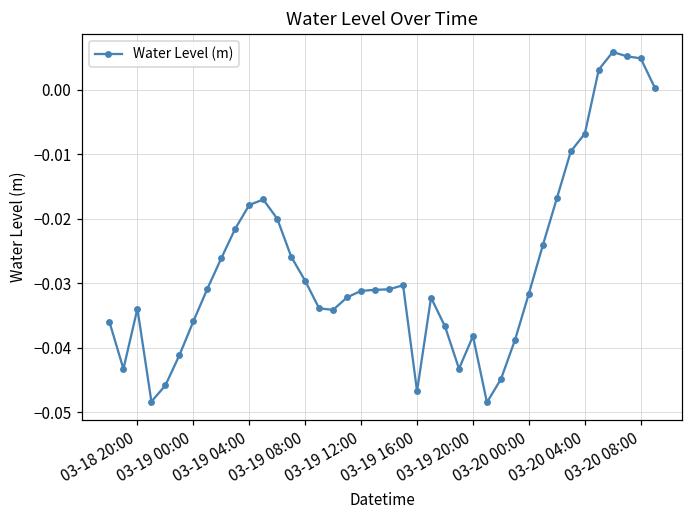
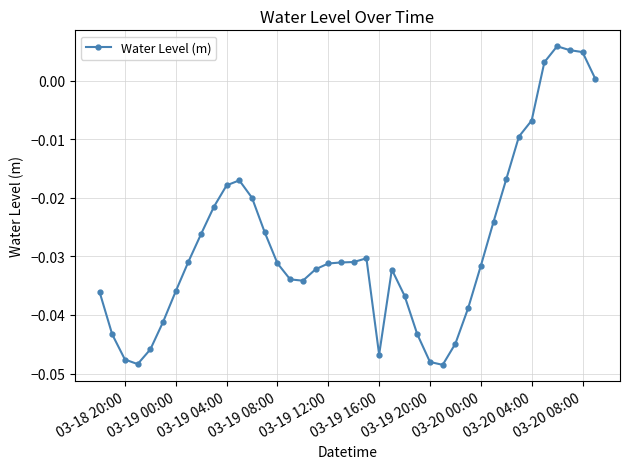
03-18 20:00: -0.034 -> -0.048
03-19 08:00: -0.030 -> -0.031
03-19 20:00: -0.038 -> -0.048
